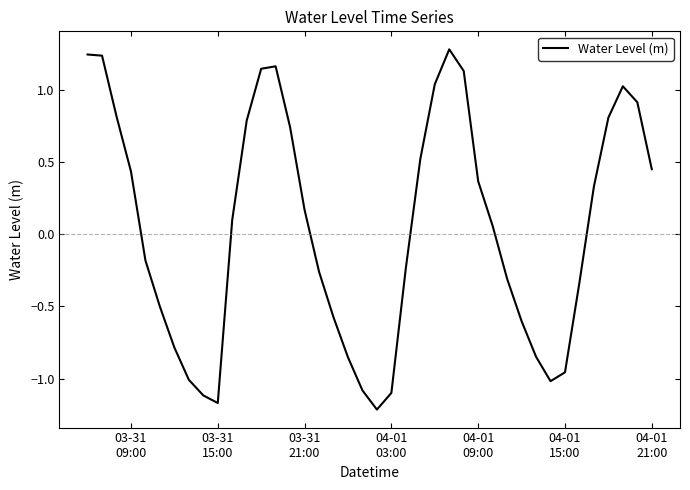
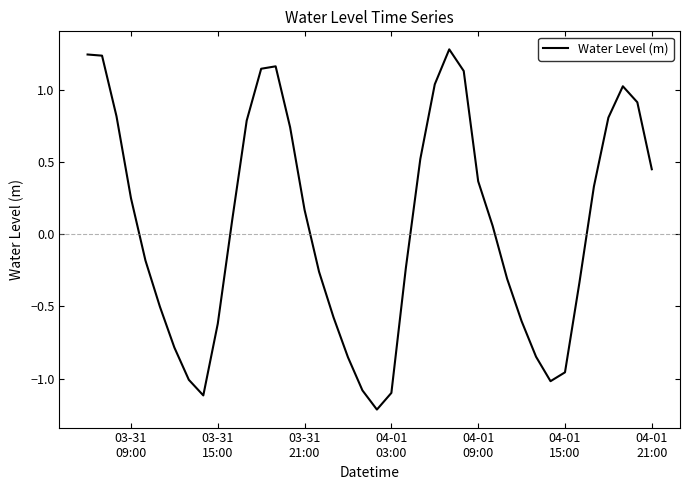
03-31 09:00: 0.43 -> 0.25
03-31 15:00: -1.17 -> -0.62
